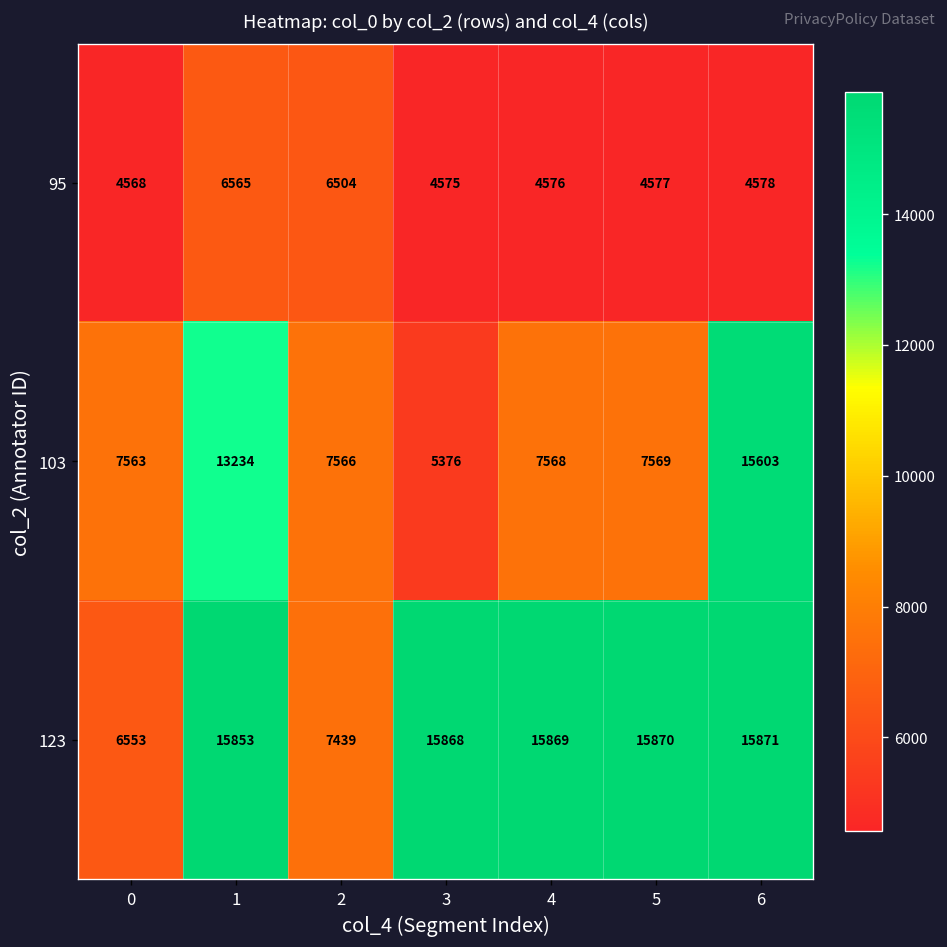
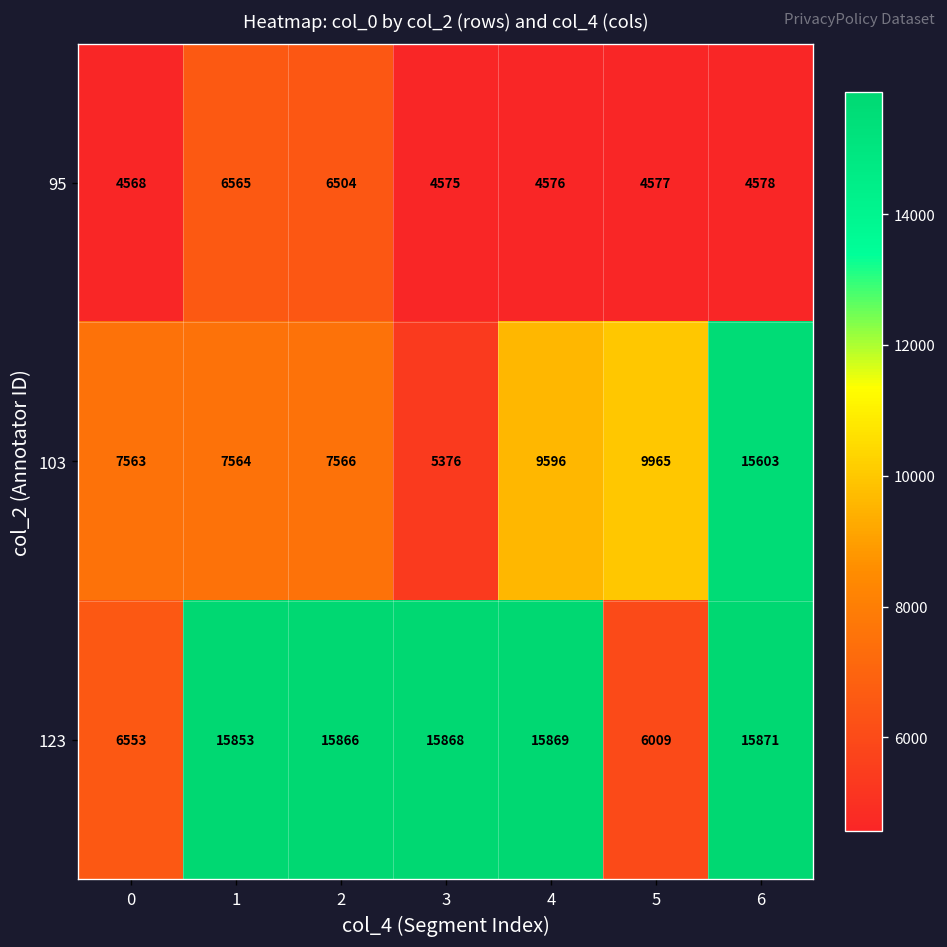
103, 1: 13234 -> 7564
103, 4: 7568 -> 9596
103, 5: 7569 -> 9965
123, 2: 7439 -> 15866
123, 5: 15870 -> 6009
